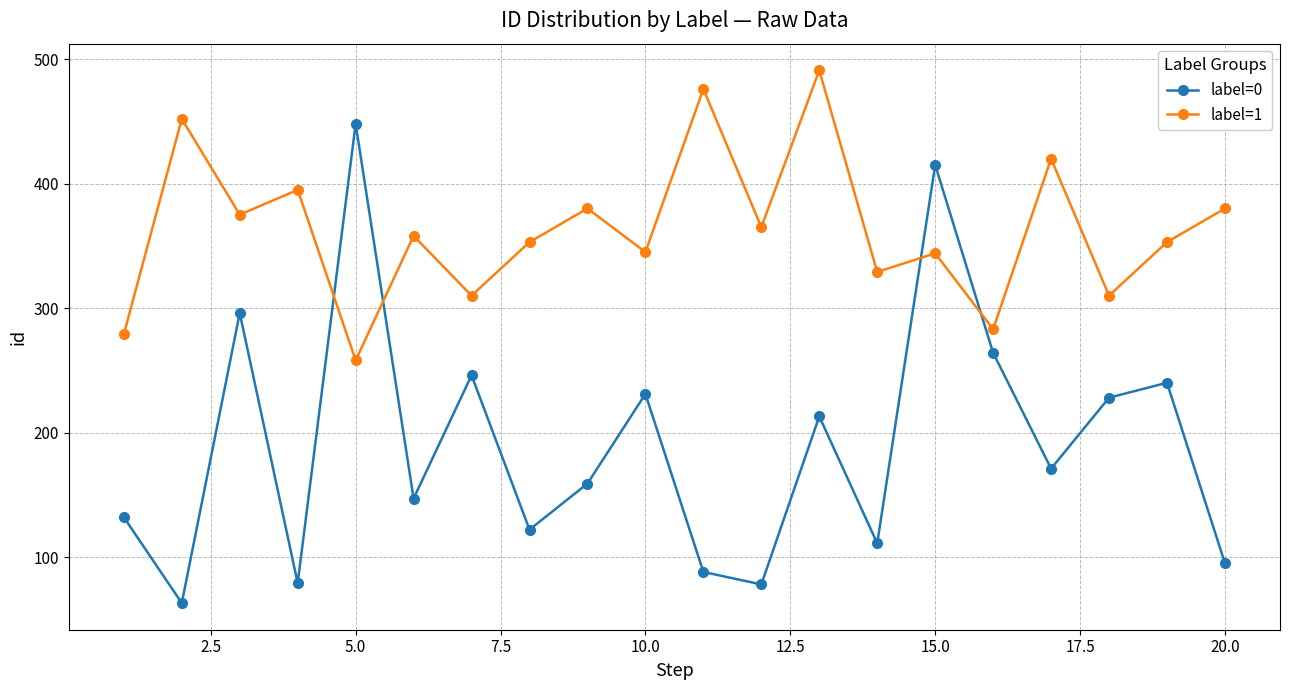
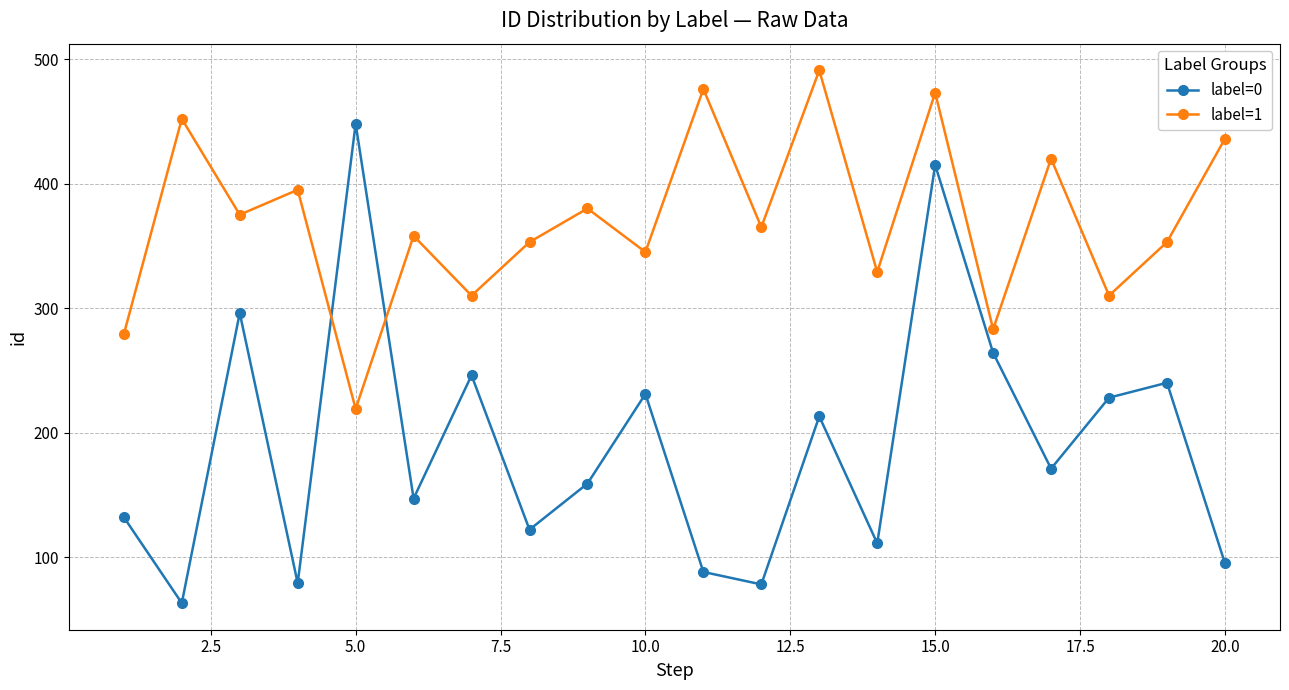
label=1, 5.0: 258 -> 219
label=1, 15.0: 344 -> 473
label=1, 20.0: 380 -> 436
